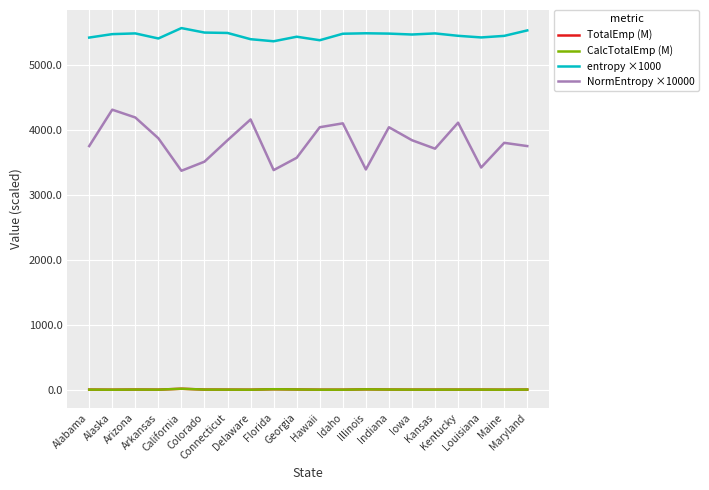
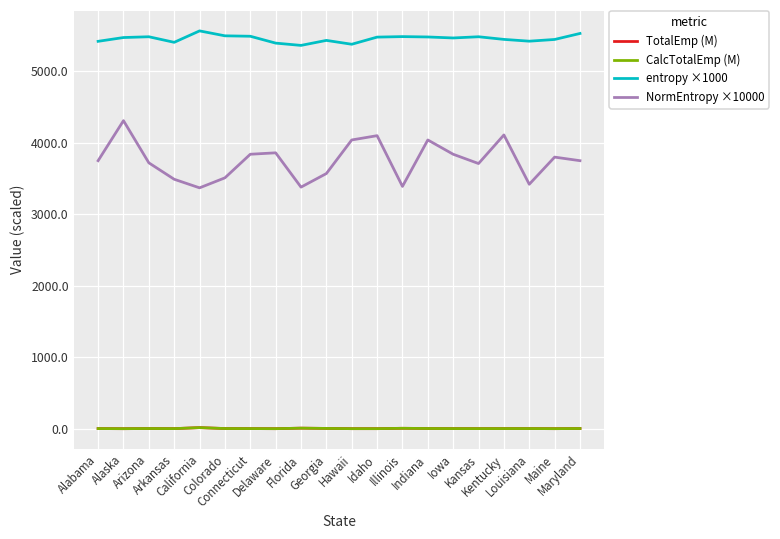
NormEntropy ×10000, Arizona: 4200 -> 3700
NormEntropy ×10000, Arkansas: 3900 -> 3500
NormEntropy ×10000, Delaware: 4200 -> 3900
